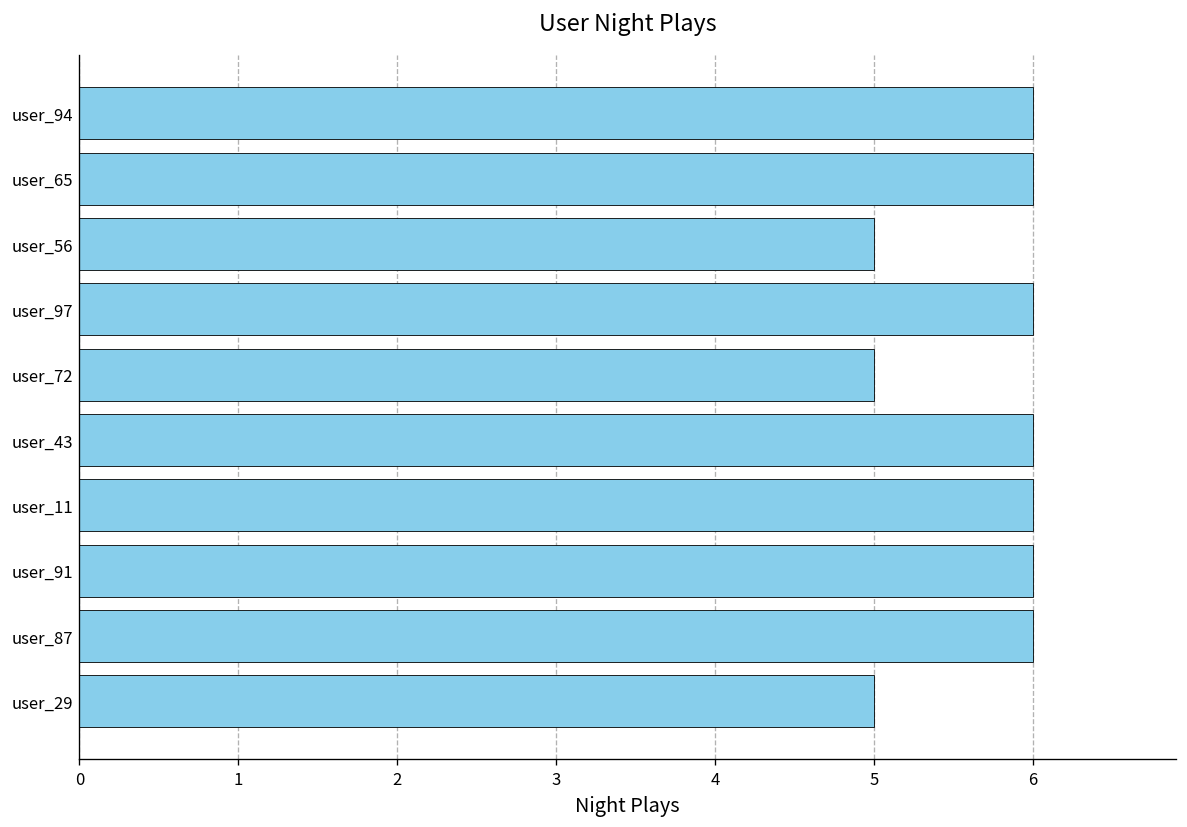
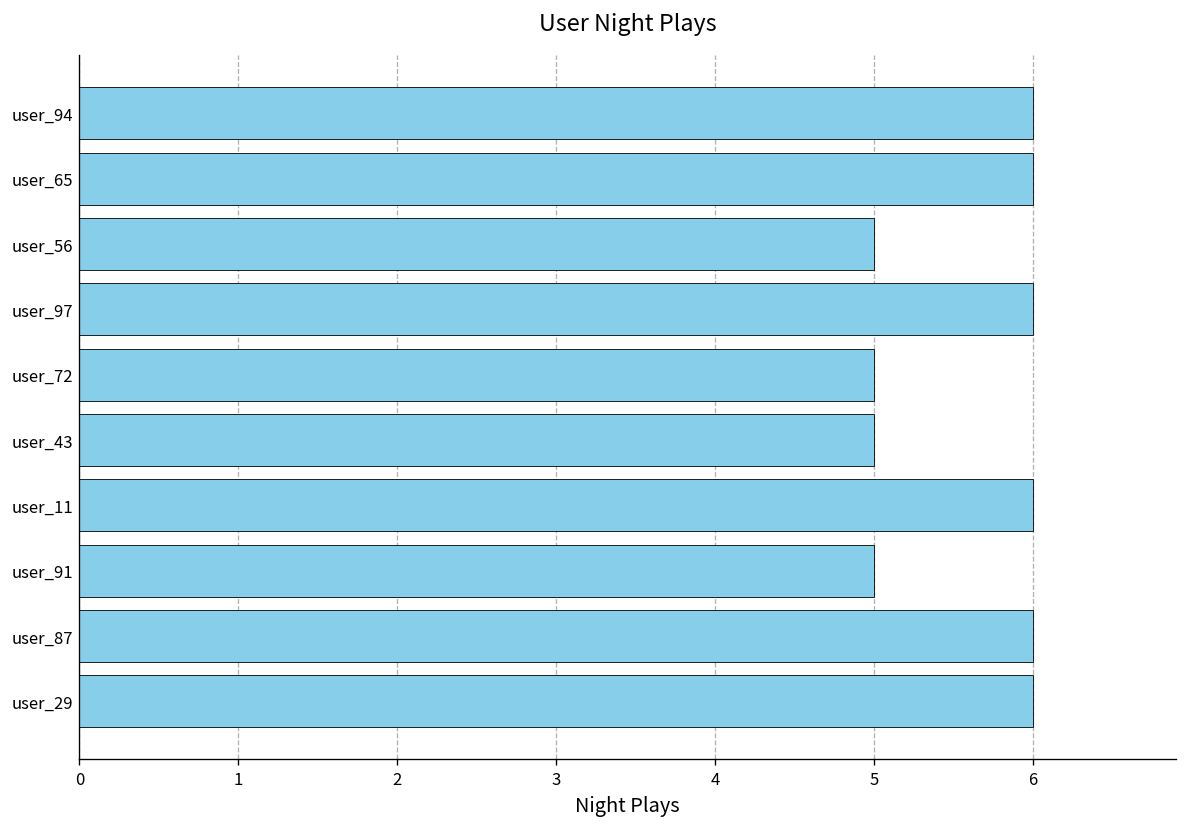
user_43: 6 -> 5
user_91: 6 -> 5
user_29: 5 -> 6
